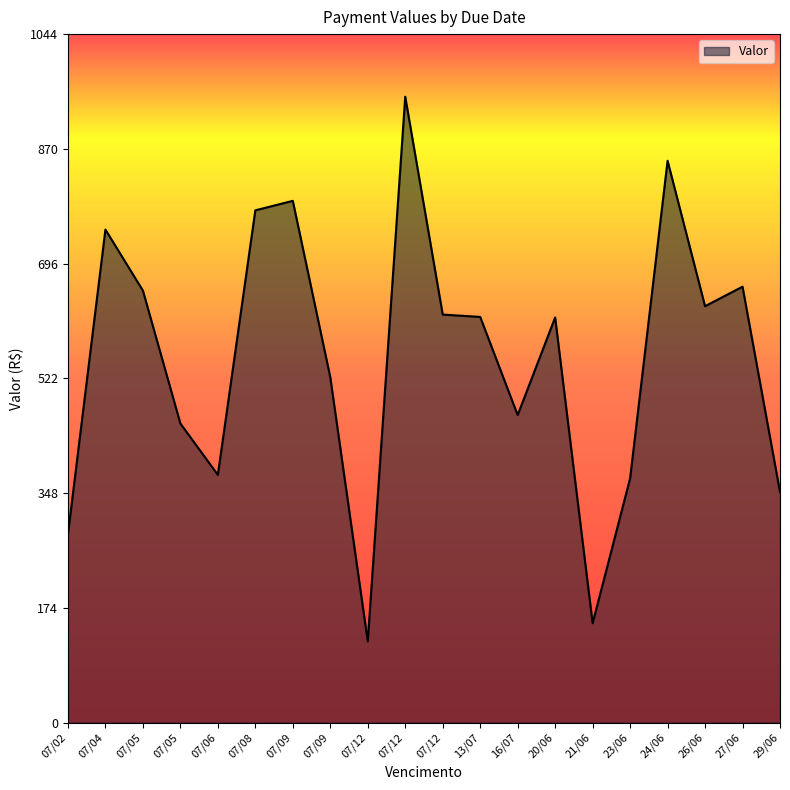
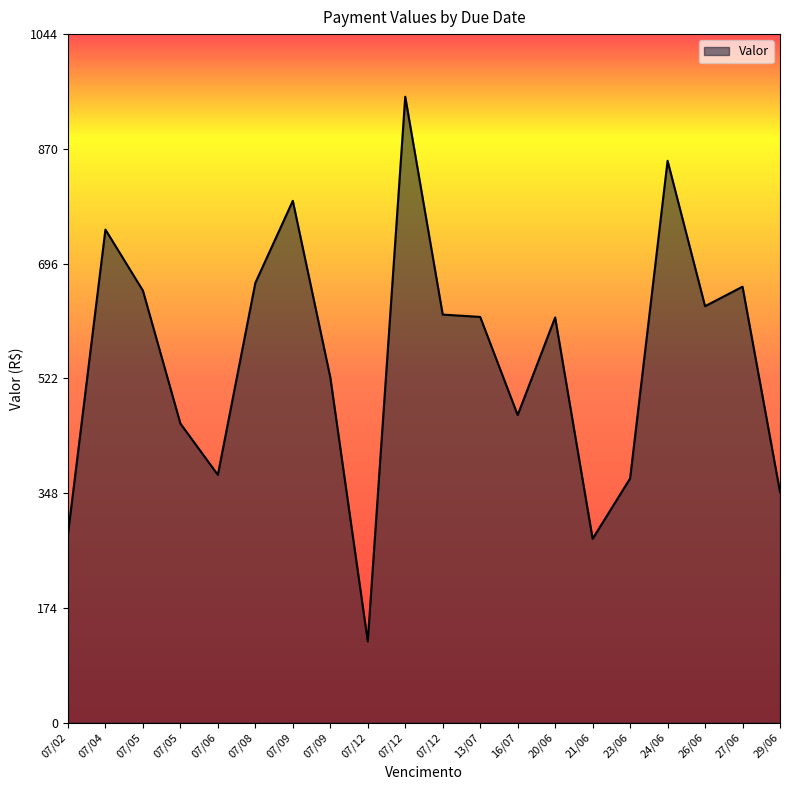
07/08: 780 -> 670
21/06: 150 -> 280
